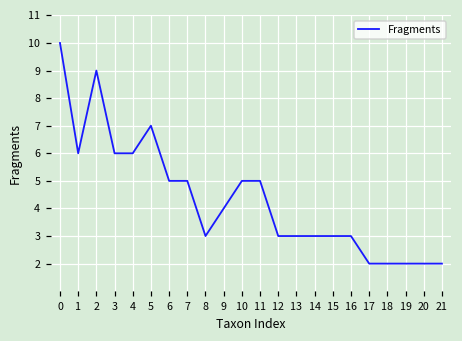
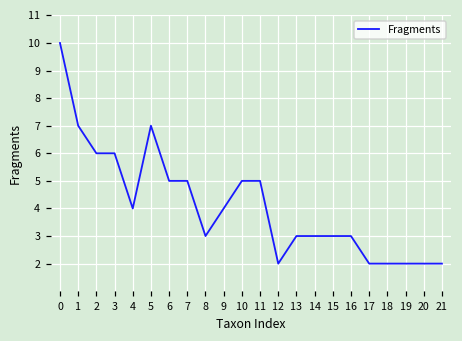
1: 6 -> 7
2: 9 -> 6
4: 6 -> 4
12: 3 -> 2
